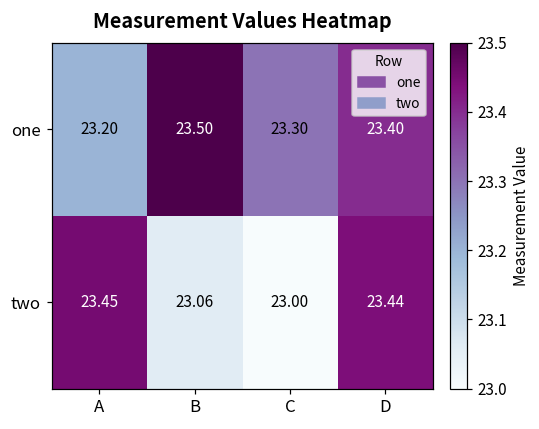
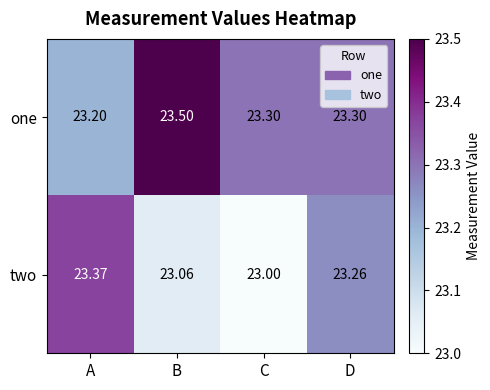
one, D: 23.40 -> 23.30
two, A: 23.45 -> 23.37
two, D: 23.44 -> 23.26
